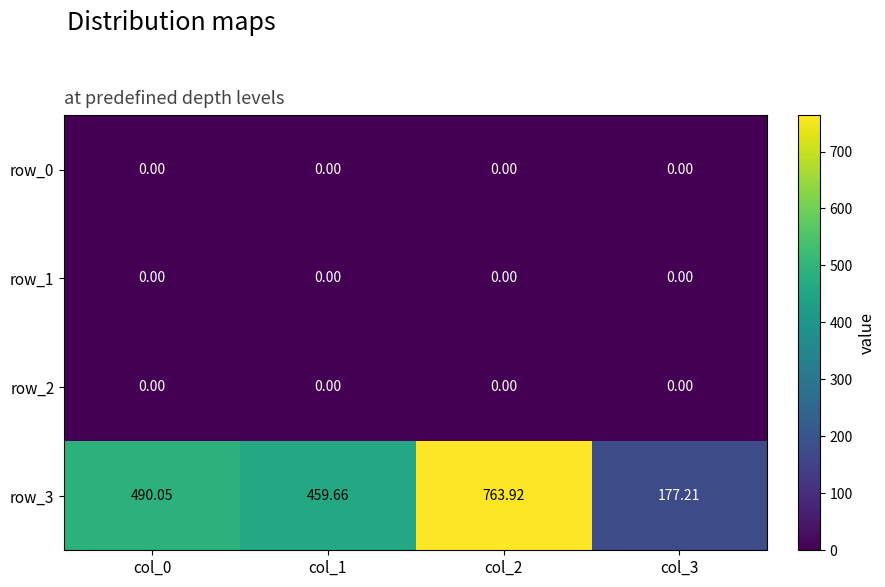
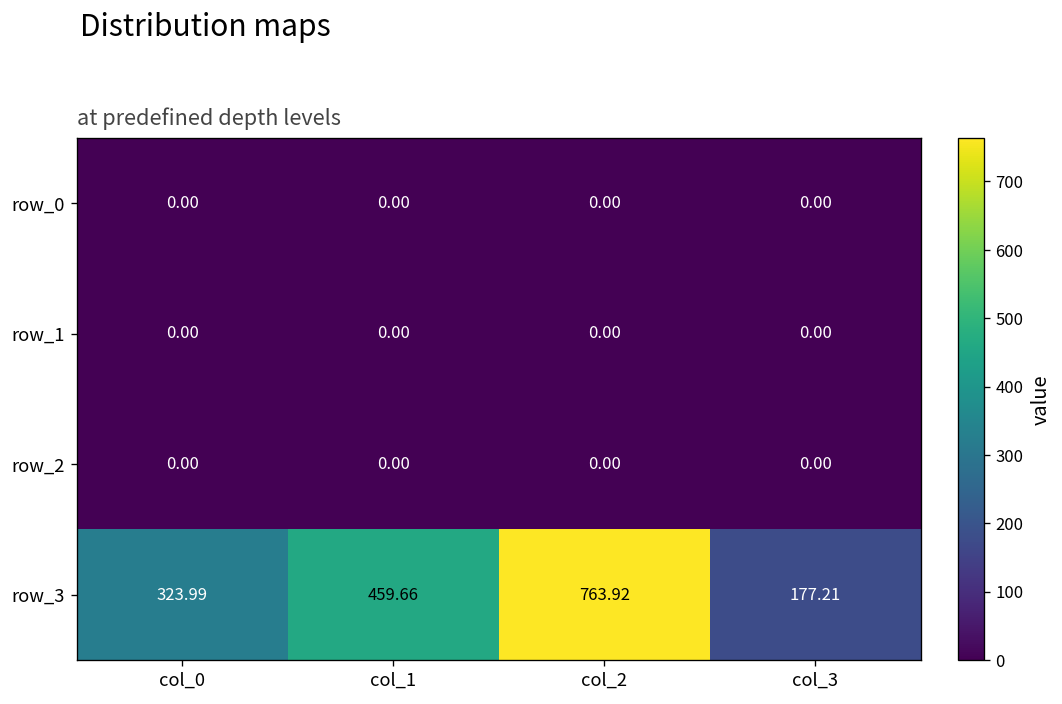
row_3, col_0: 490.05 -> 323.99
